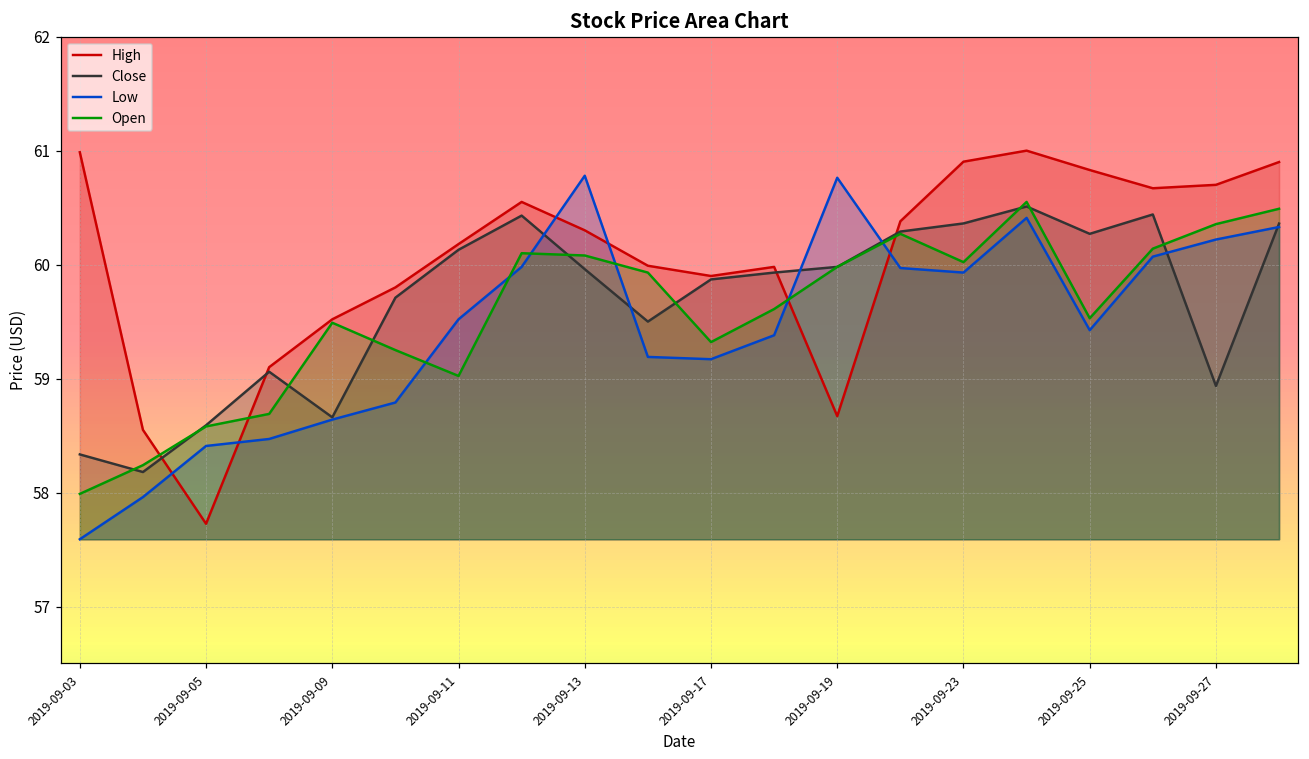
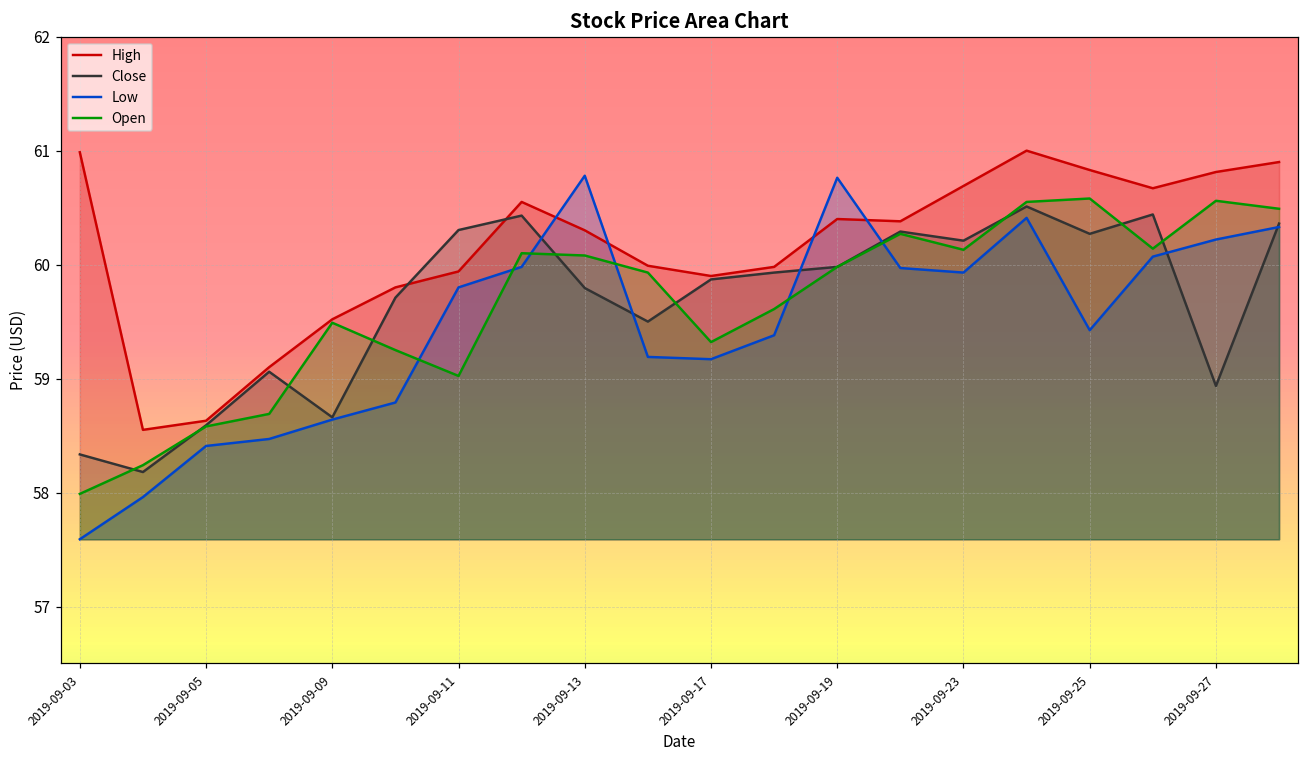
High, 2019-09-05: 57.73 -> 58.63
High, 2019-09-11: 60.18 -> 59.94
Close, 2019-09-11: 60.13 -> 60.30
Low, 2019-09-11: 59.52 -> 59.80
Close, 2019-09-13: 59.96 -> 59.79
High, 2019-09-19: 58.67 -> 60.40
High, 2019-09-23: 60.90 -> 60.69
Close, 2019-09-23: 60.36 -> 60.21
Open, 2019-09-23: 60.02 -> 60.13
Open, 2019-09-25: 59.53 -> 60.58
High, 2019-09-27: 60.70 -> 60.81
Open, 2019-09-27: 60.36 -> 60.56
